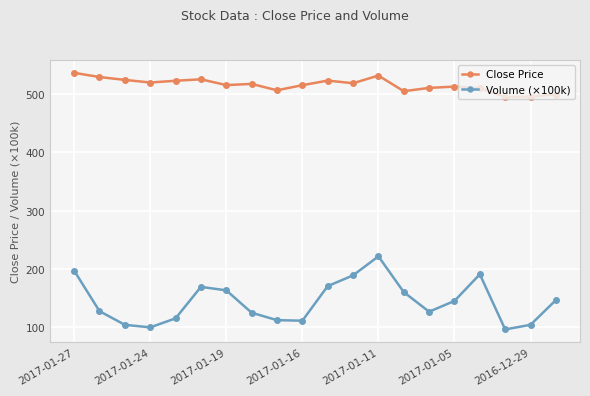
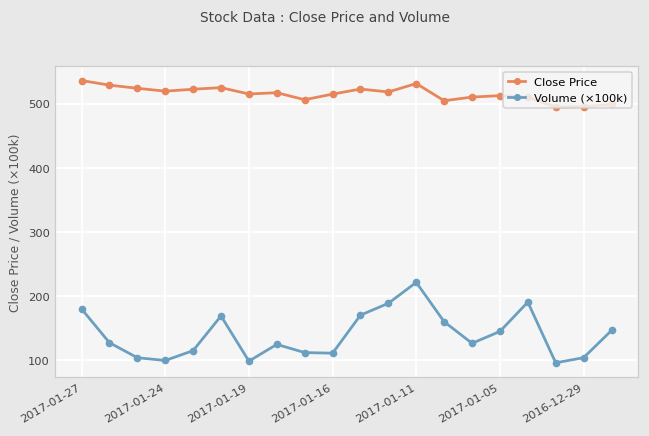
Volume (×100k), 2017-01-27: 200 -> 180
Volume (×100k), 2017-01-19: 160 -> 100
